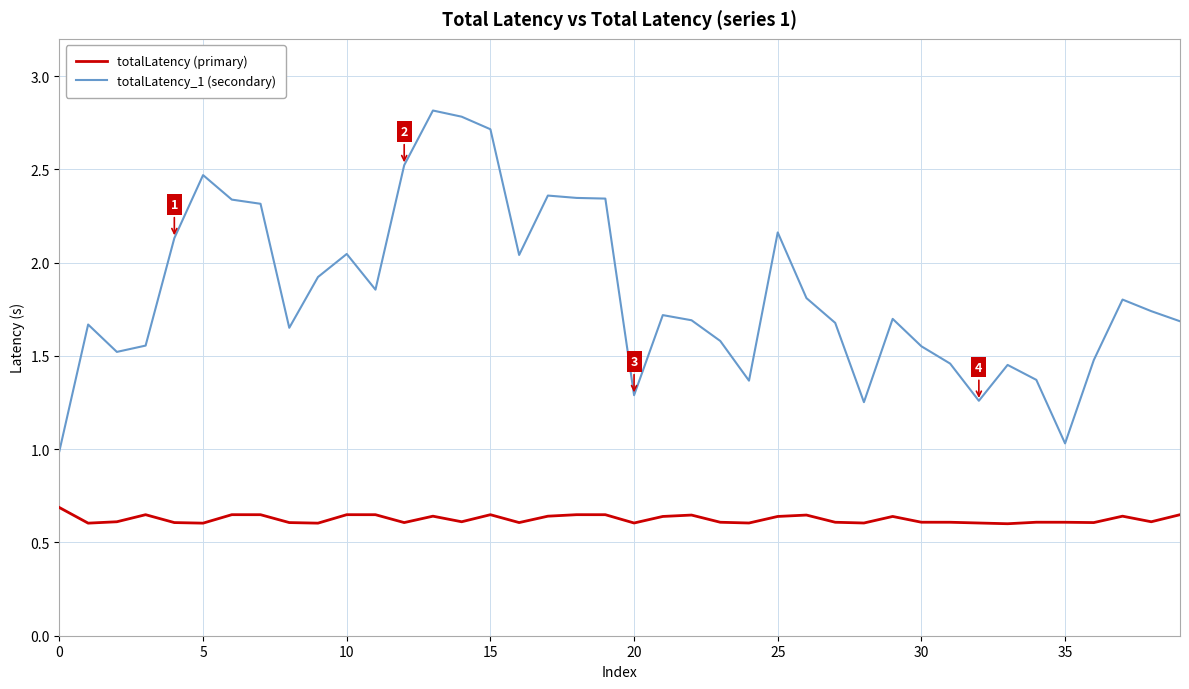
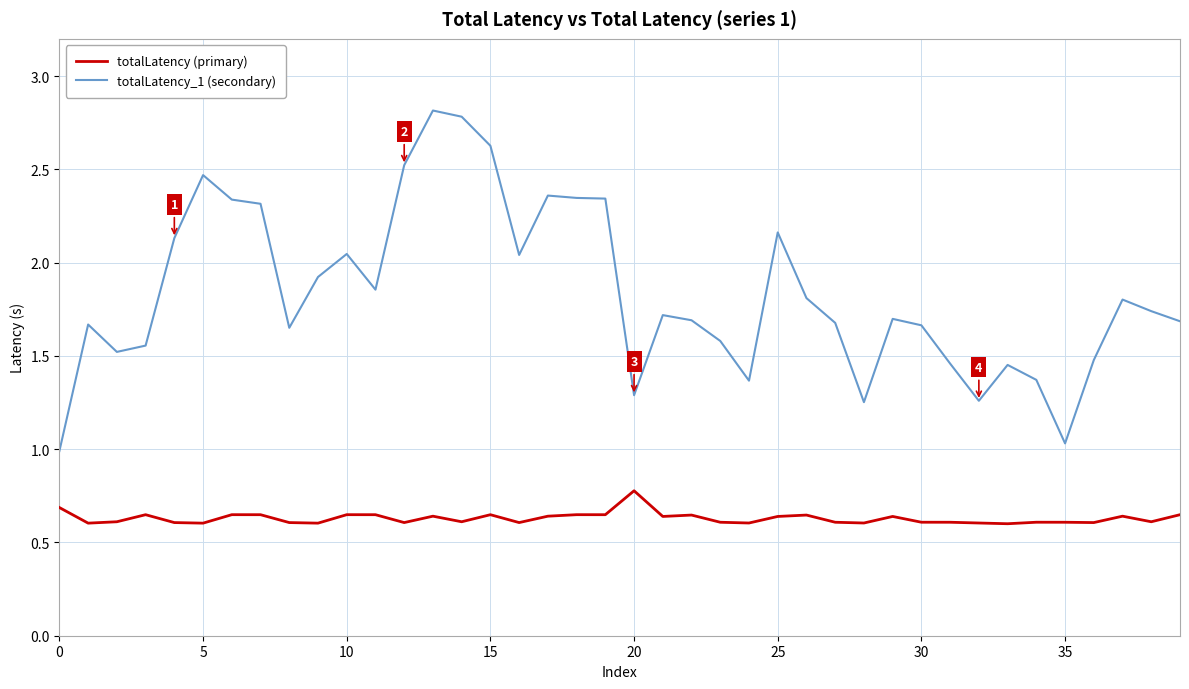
totalLatency_1 (secondary), 15: 2.72 -> 2.63
totalLatency (primary), 20: 0.60 -> 0.78
totalLatency_1 (secondary), 30: 1.55 -> 1.66
